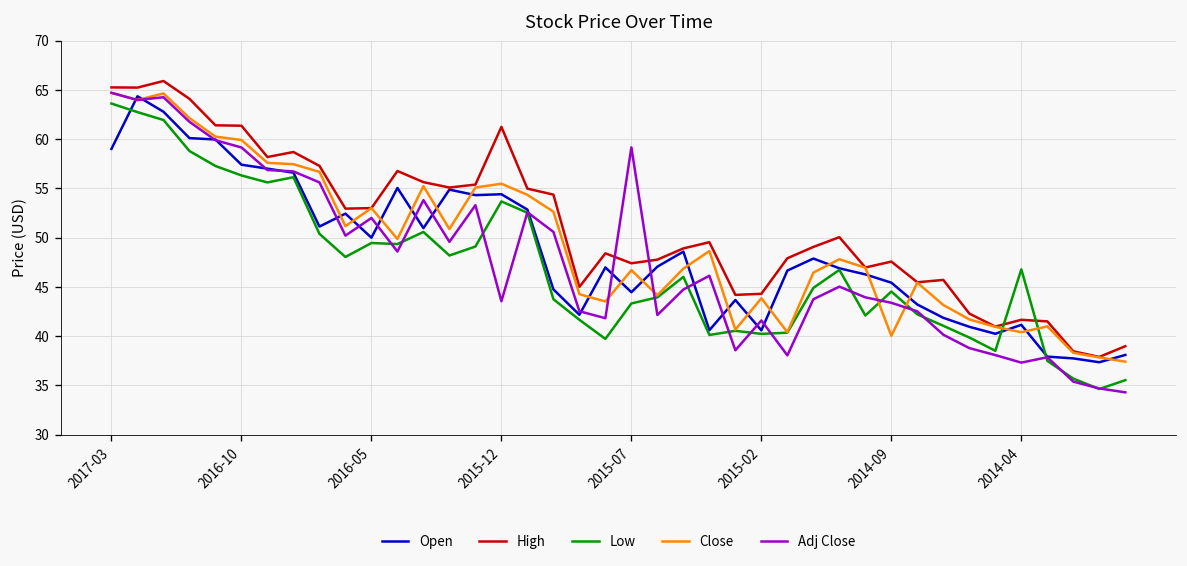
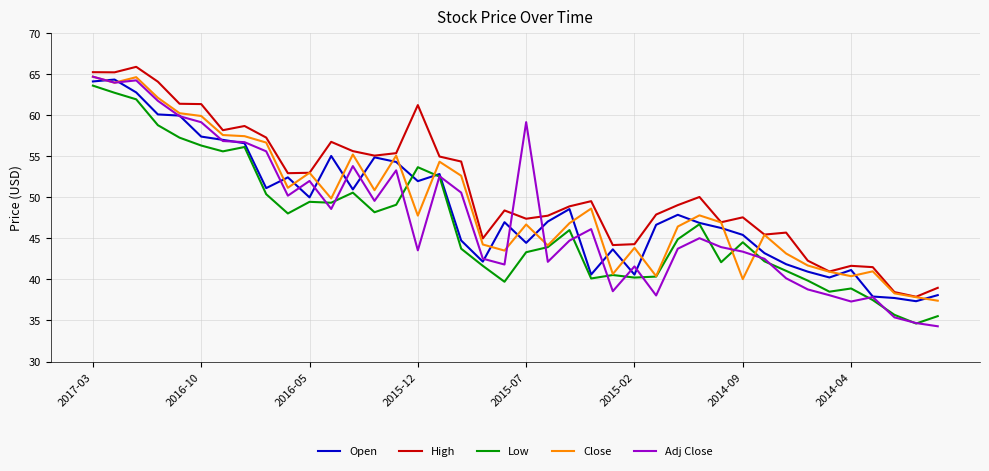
Open, 2017-03: 59 -> 64
Open, 2015-12: 54 -> 52
Close, 2015-12: 55 -> 48
Low, 2014-04: 47 -> 39
